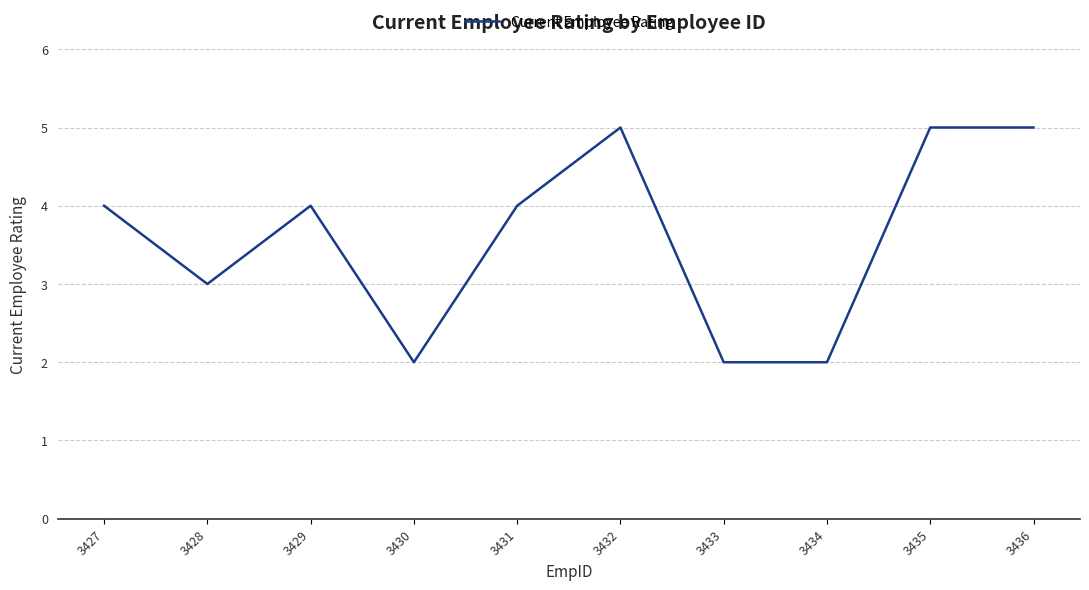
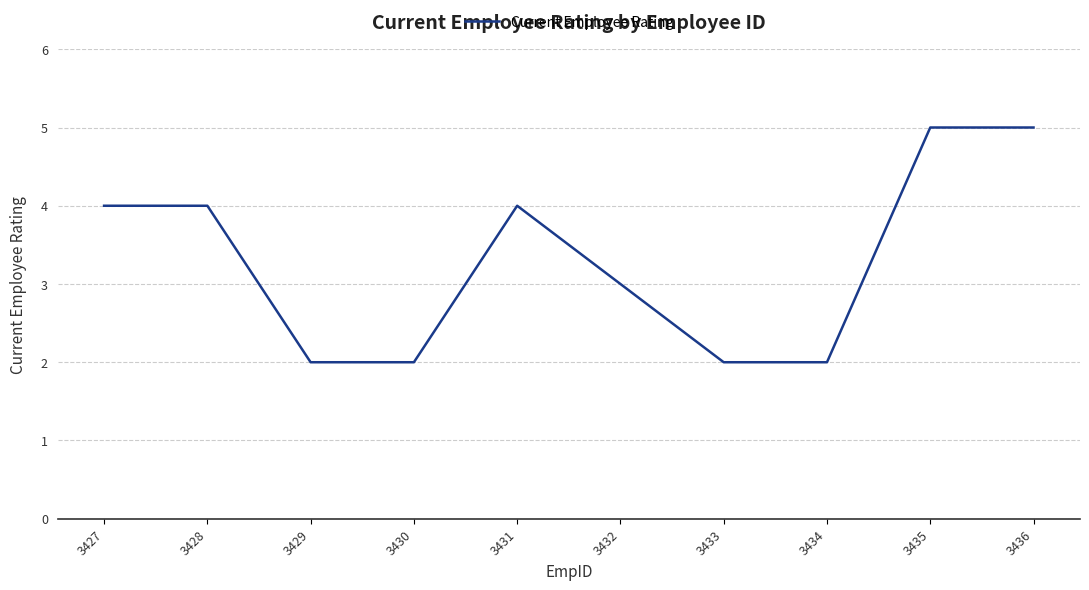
3428: 3 -> 4
3429: 4 -> 2
3432: 5 -> 3
